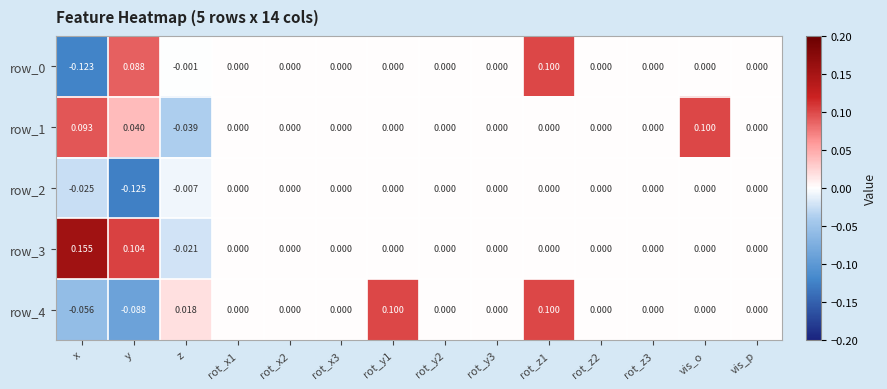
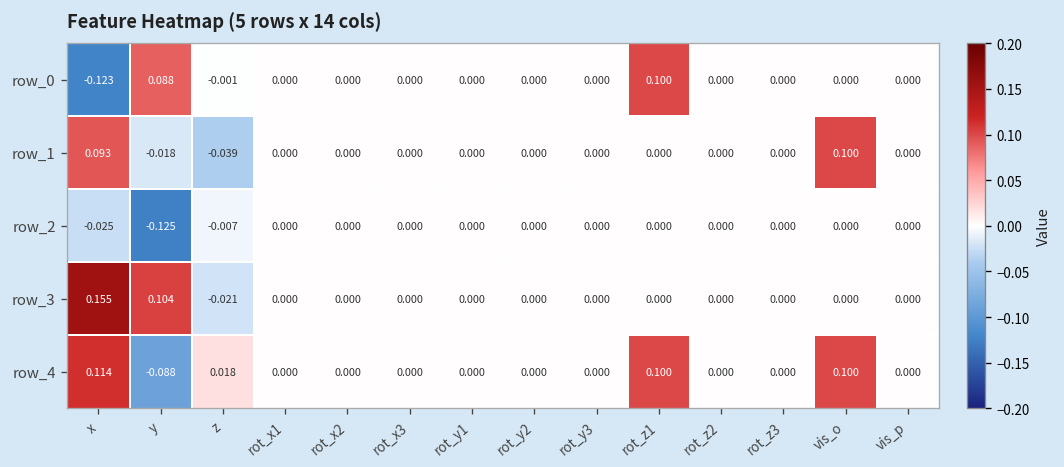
row_1, y: 0.040 -> -0.018
row_4, x: -0.056 -> 0.114
row_4, rot_y1: 0.100 -> 0.000
row_4, vis_o: 0.000 -> 0.100
